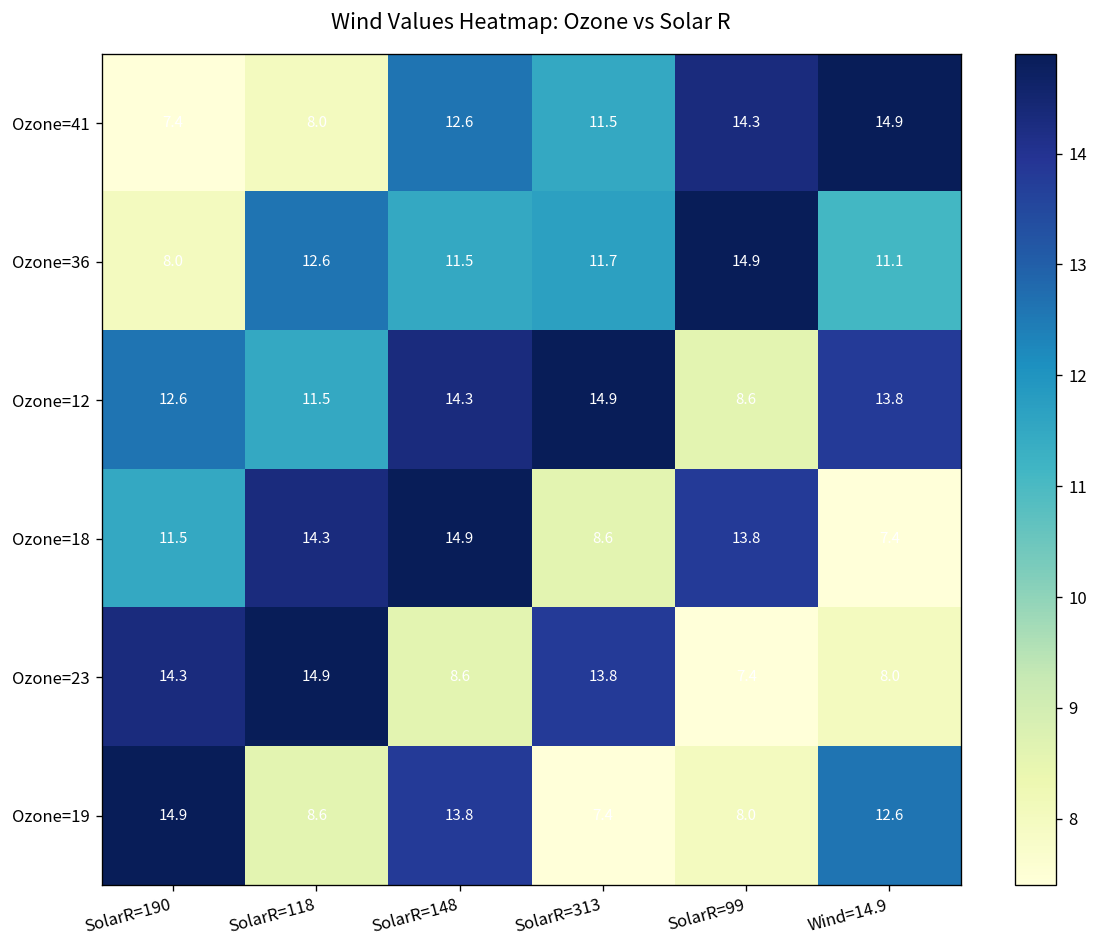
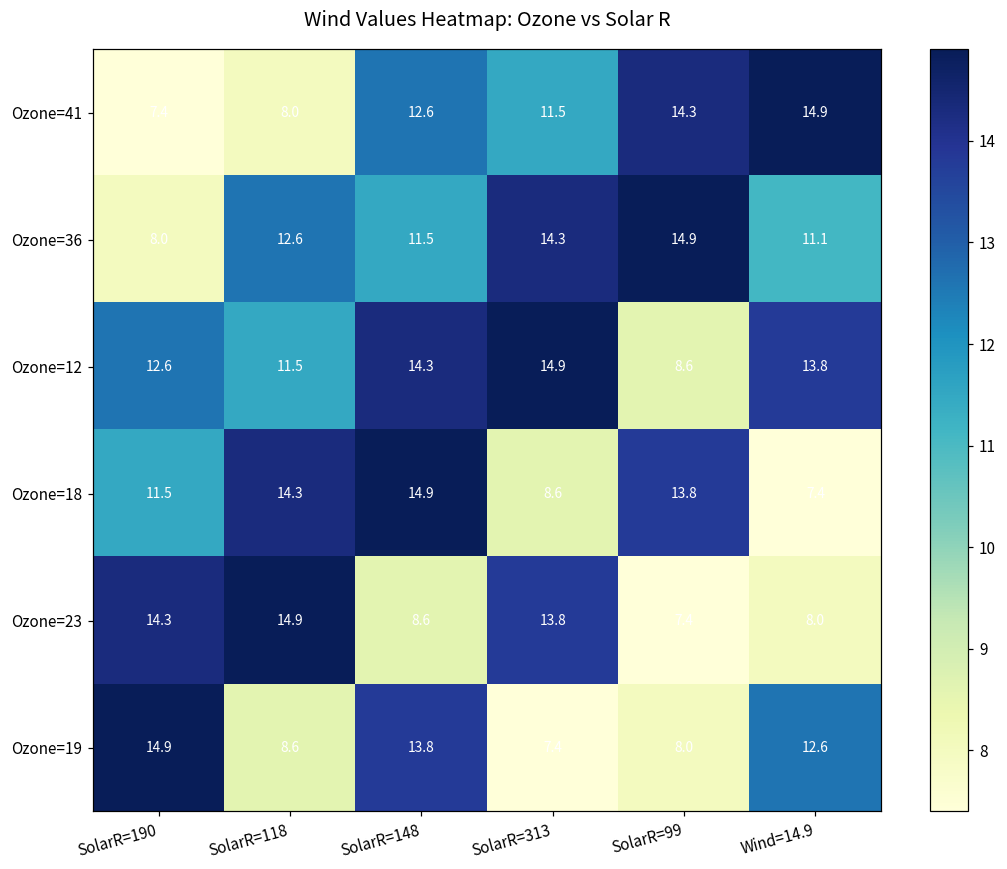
Ozone=36, SolarR=313: 11.7 -> 14.3
